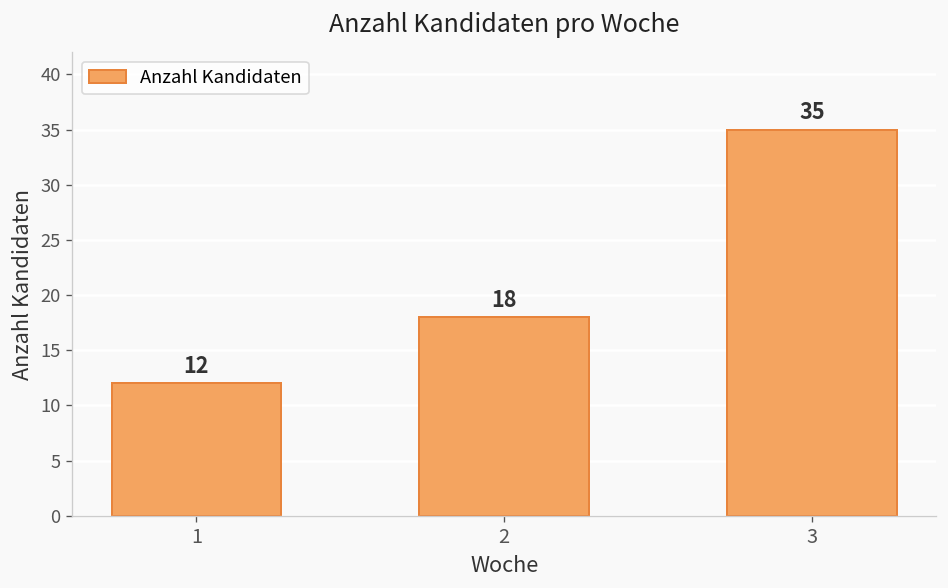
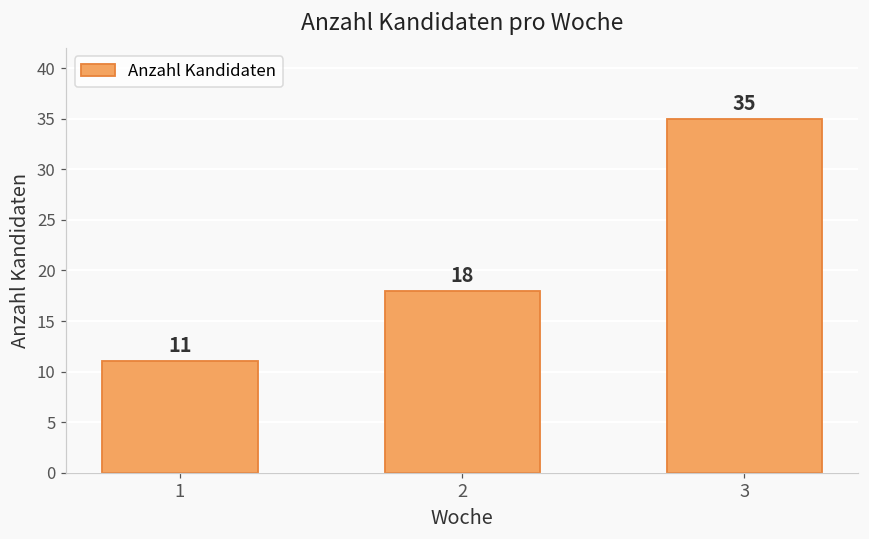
1: 12 -> 11
